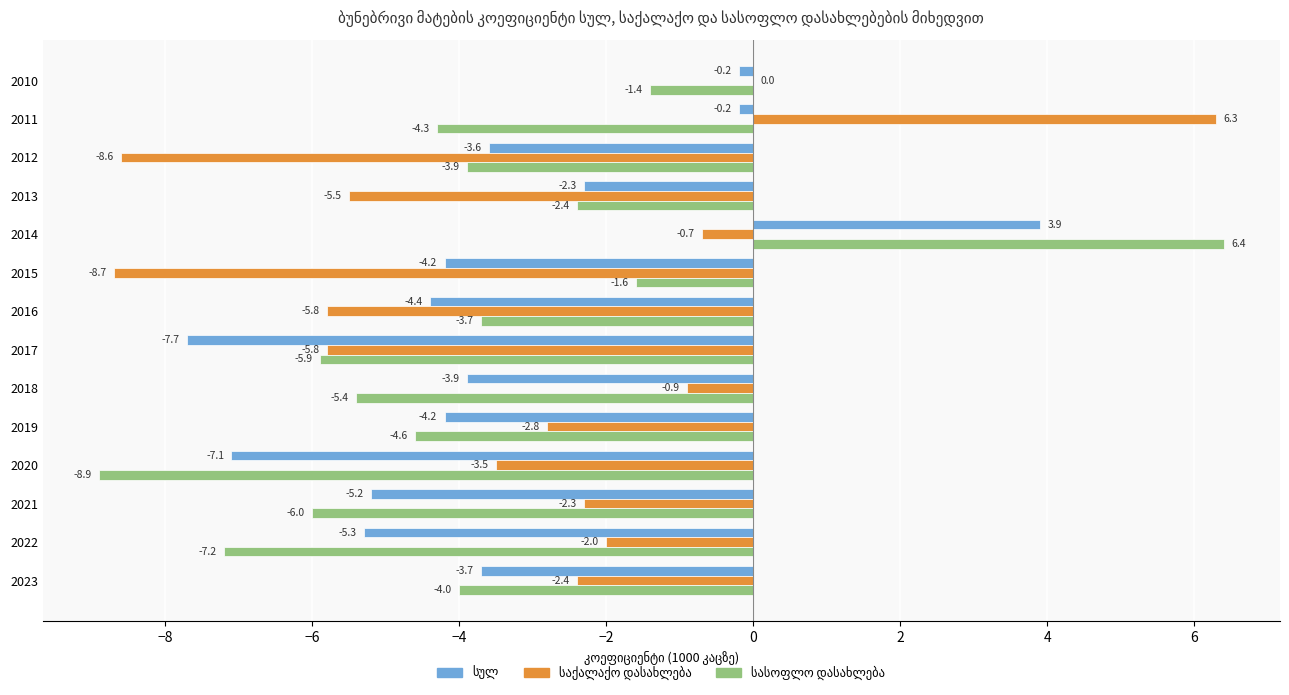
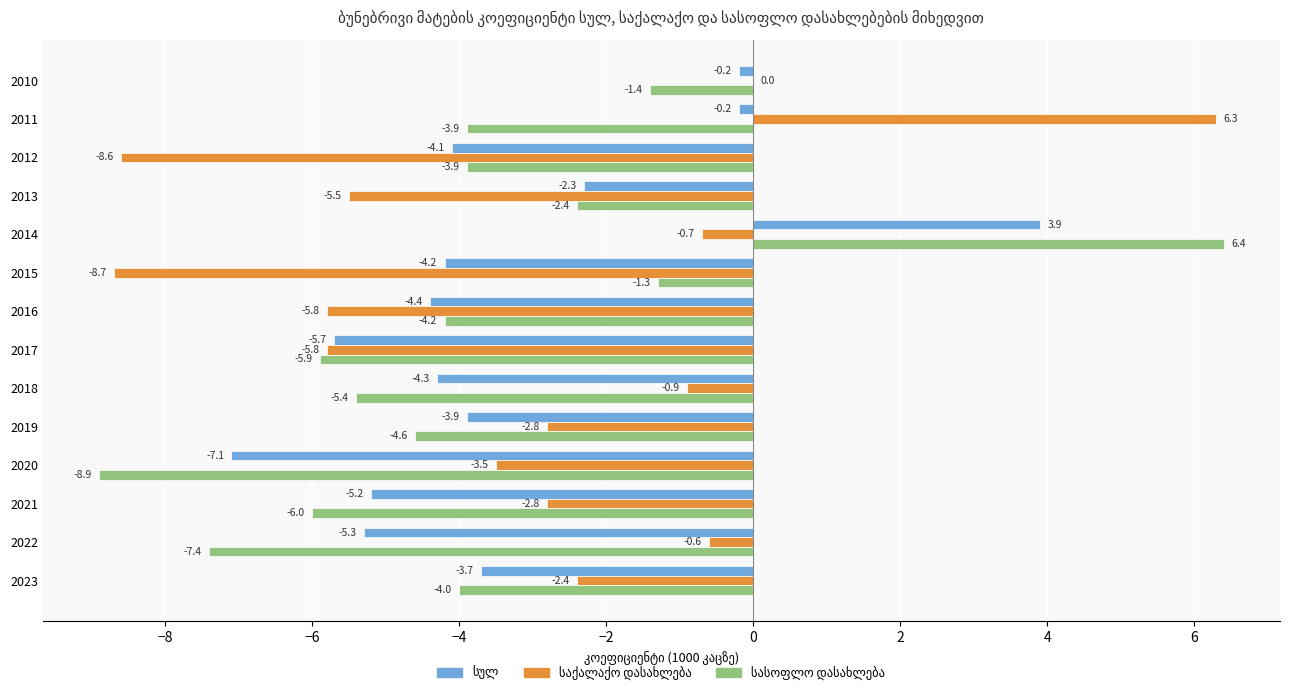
სასოფლო დასახლება, 2011: -4.3 -> -3.9
სულ, 2012: -3.6 -> -4.1
სასოფლო დასახლება, 2015: -1.6 -> -1.3
სასოფლო დასახლება, 2016: -3.7 -> -4.2
სულ, 2017: -7.7 -> -5.7
სულ, 2018: -3.9 -> -4.3
სულ, 2019: -4.2 -> -3.9
საქალაქო დასახლება, 2021: -2.3 -> -2.8
საქალაქო დასახლება, 2022: -2.0 -> -0.6
სასოფლო დასახლება, 2022: -7.2 -> -7.4
